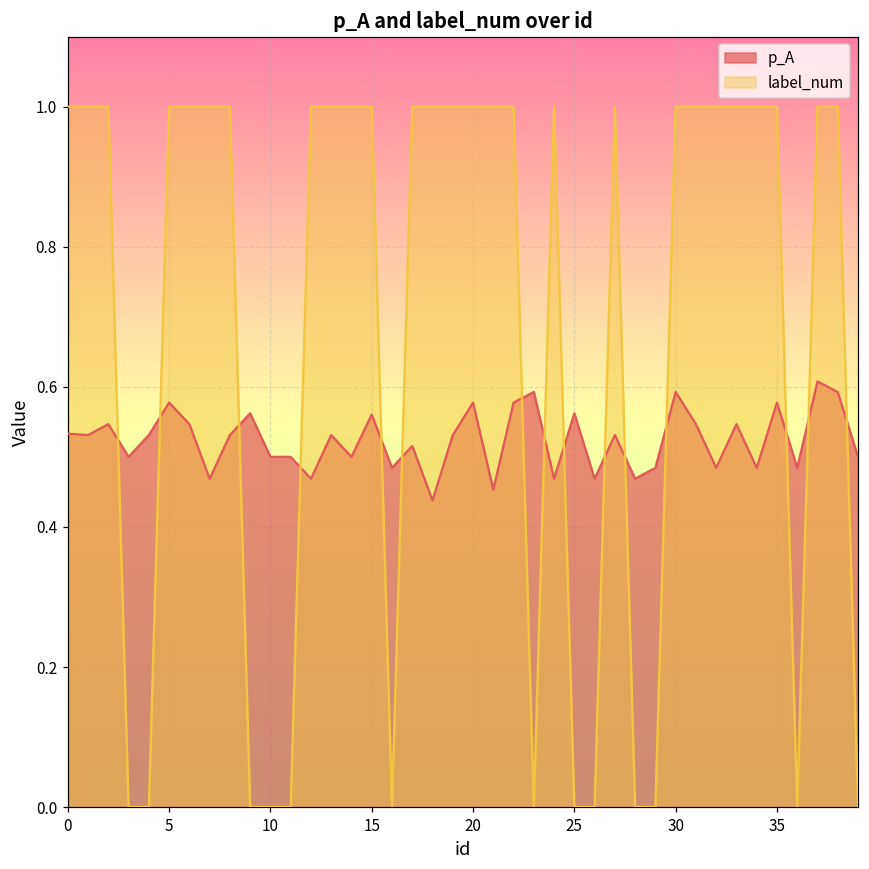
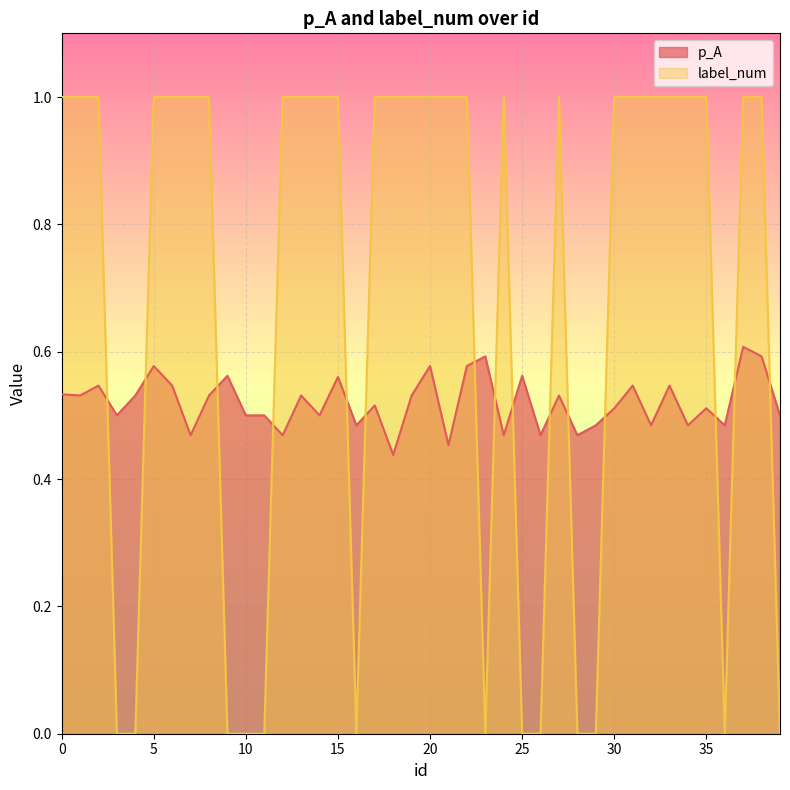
p_A, 30: 0.59 -> 0.51
p_A, 35: 0.58 -> 0.51
